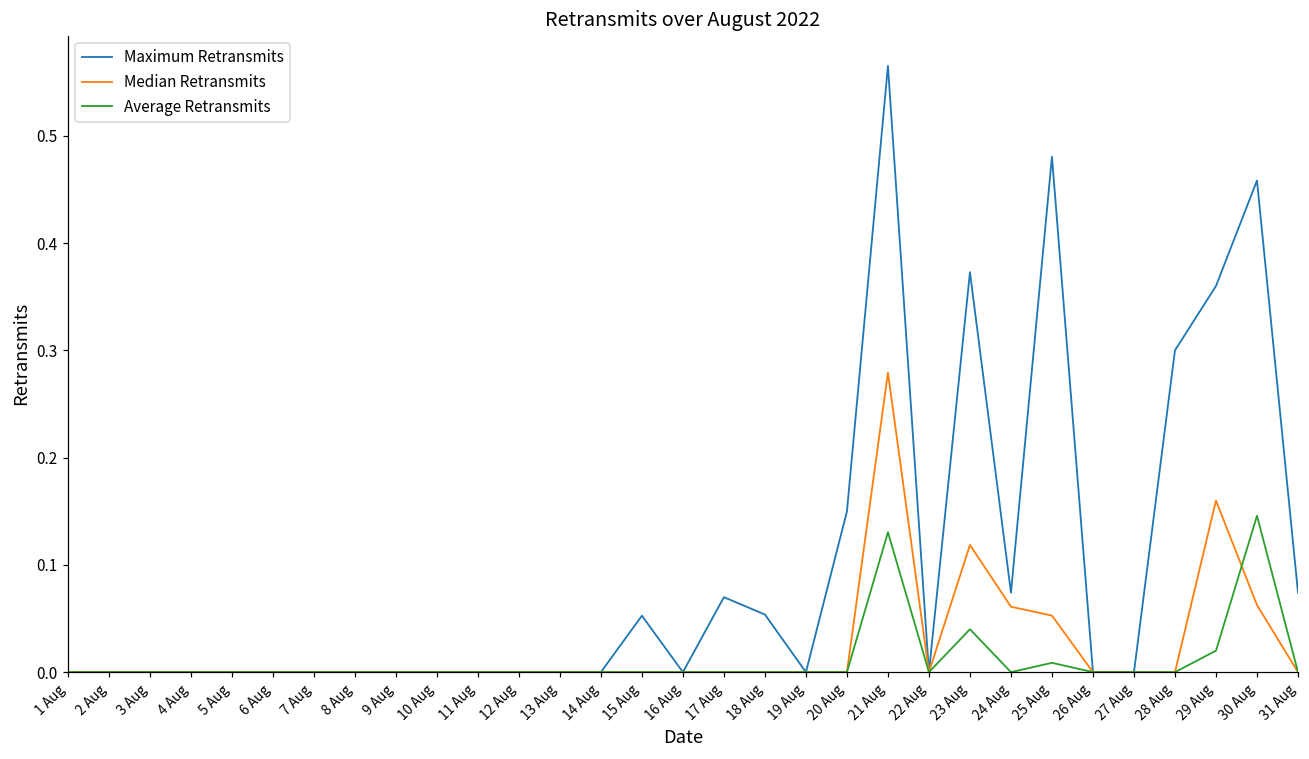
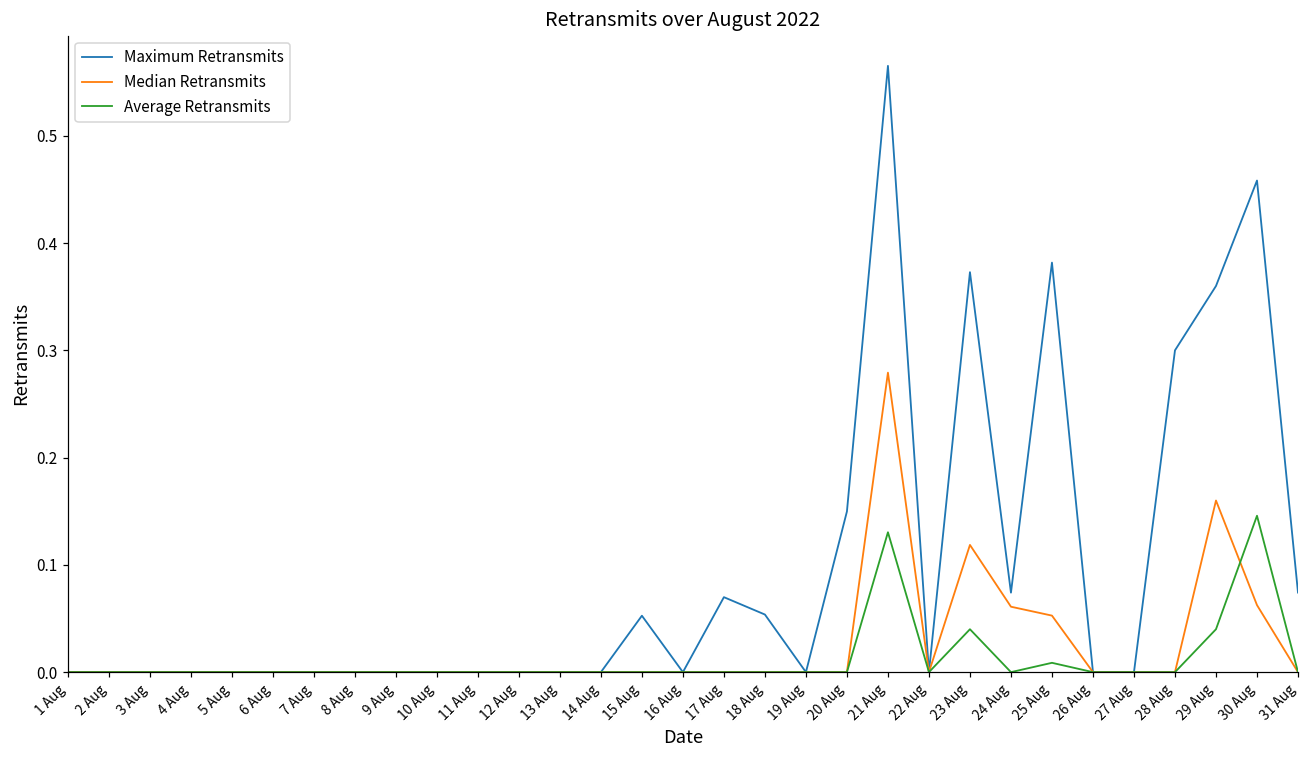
Maximum Retransmits, 25 Aug: 0.48 -> 0.38
Average Retransmits, 29 Aug: 0.02 -> 0.04
